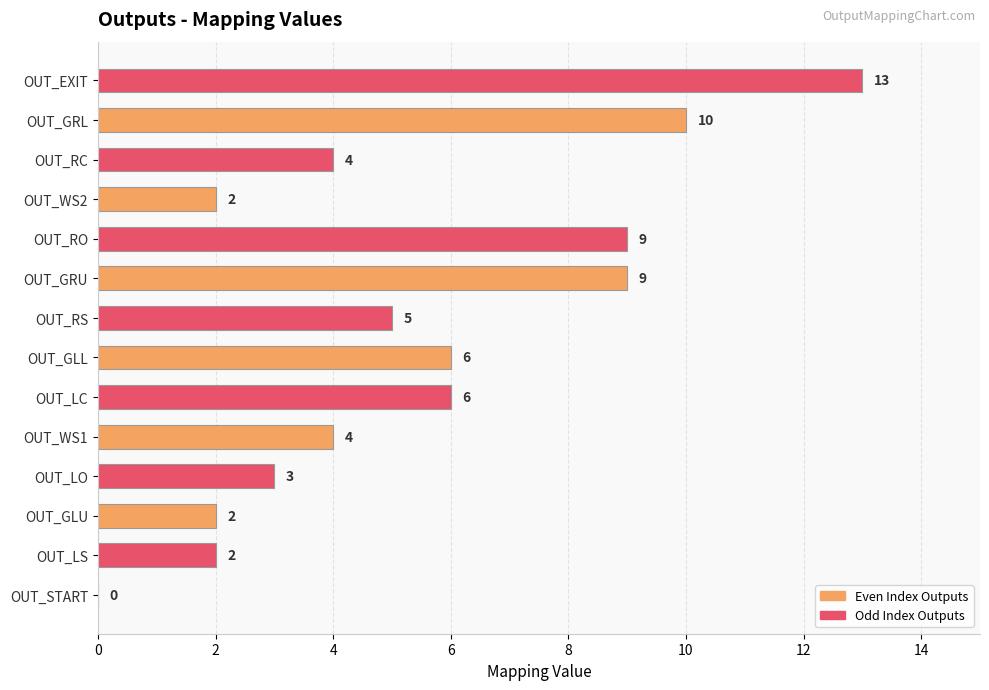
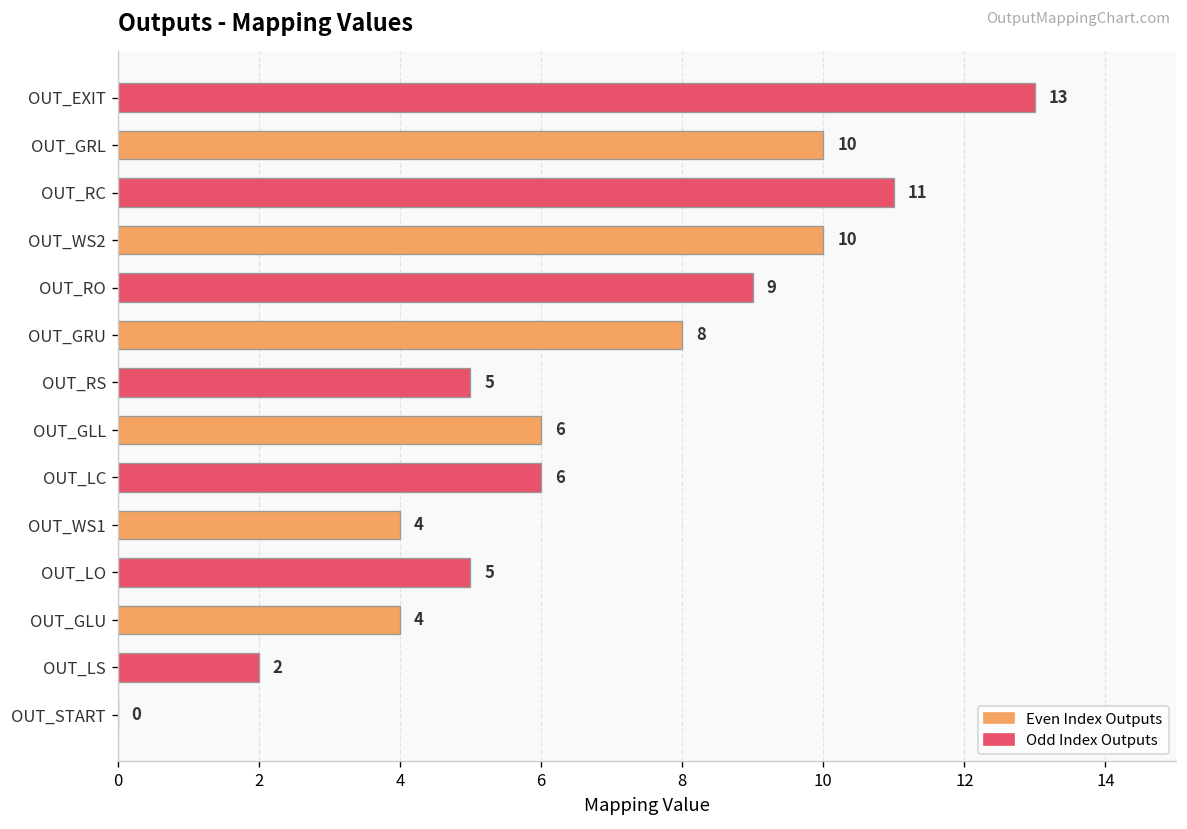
OUT_RC: 4 -> 11
OUT_WS2: 2 -> 10
OUT_GRU: 9 -> 8
OUT_LO: 3 -> 5
OUT_GLU: 2 -> 4
